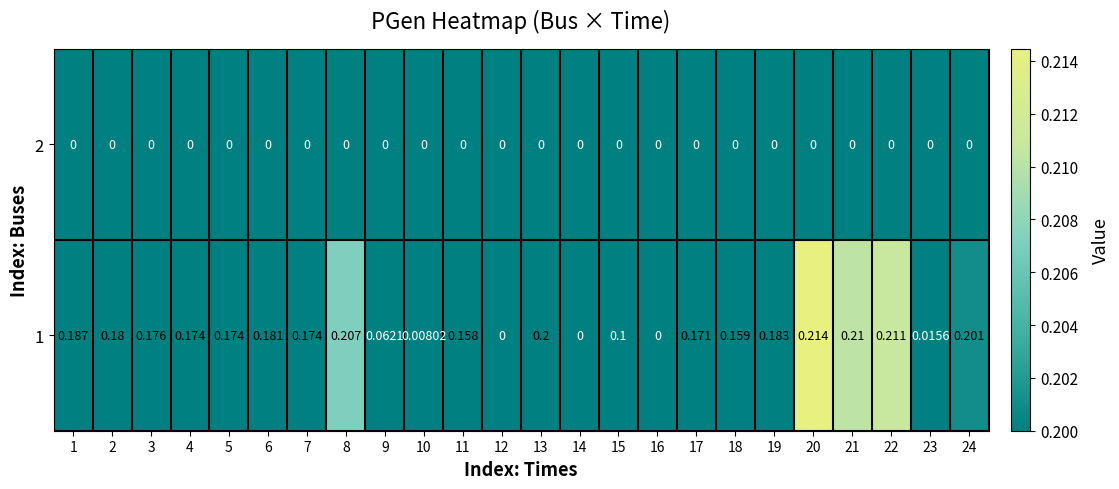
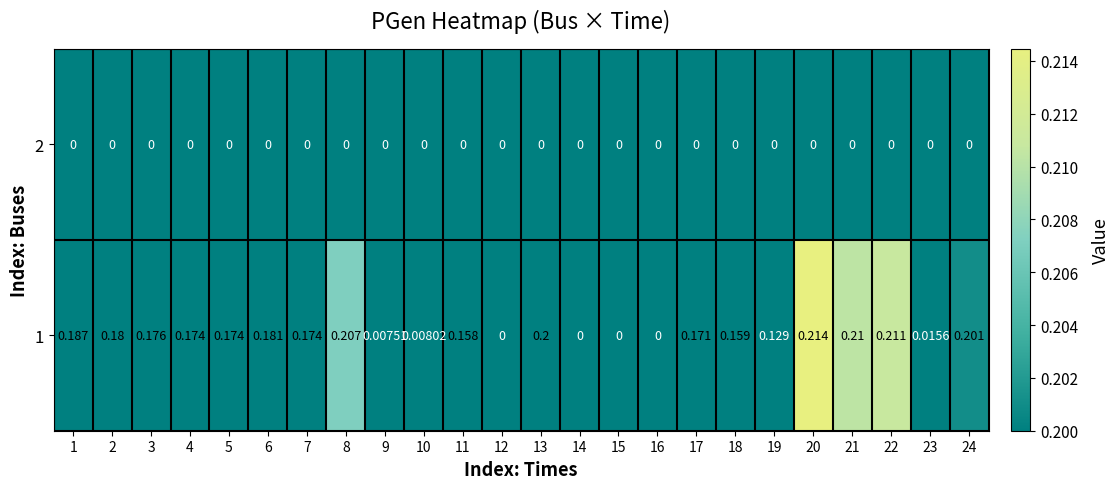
1, 9: 0.0621 -> 0.00751
1, 15: 0.1 -> 0
1, 19: 0.183 -> 0.129
